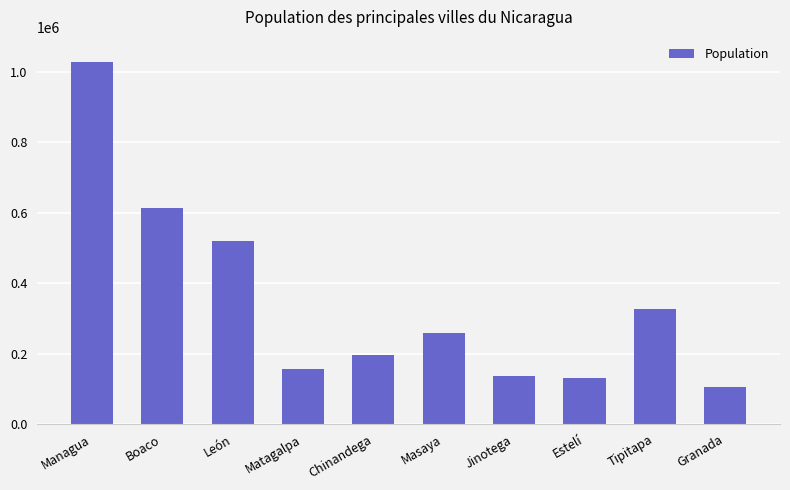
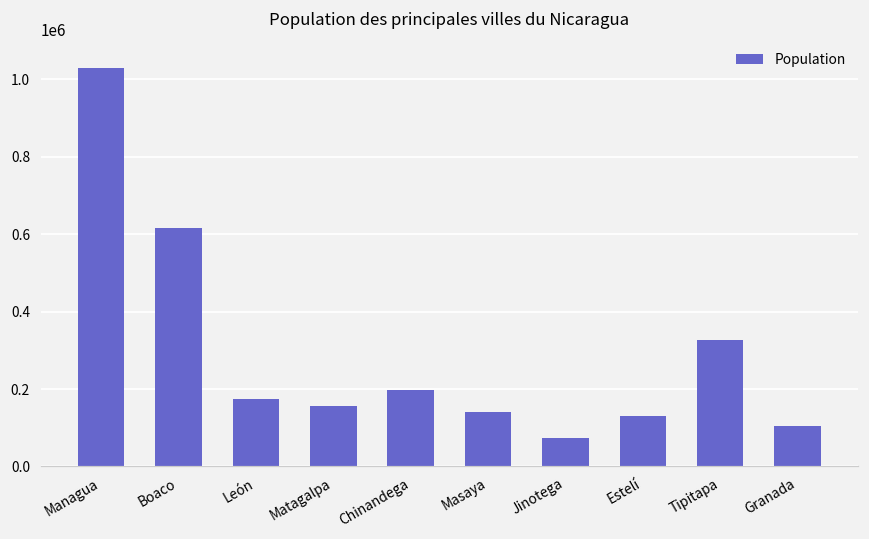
León: 520000 -> 170000
Masaya: 260000 -> 140000
Jinotega: 140000 -> 70000
